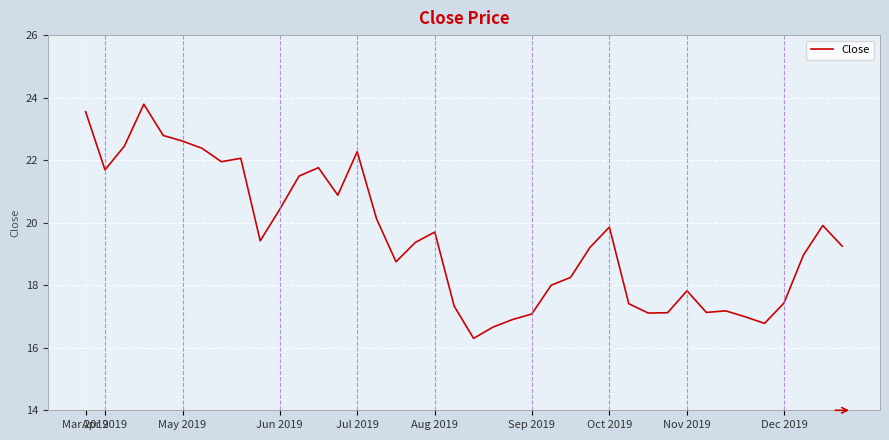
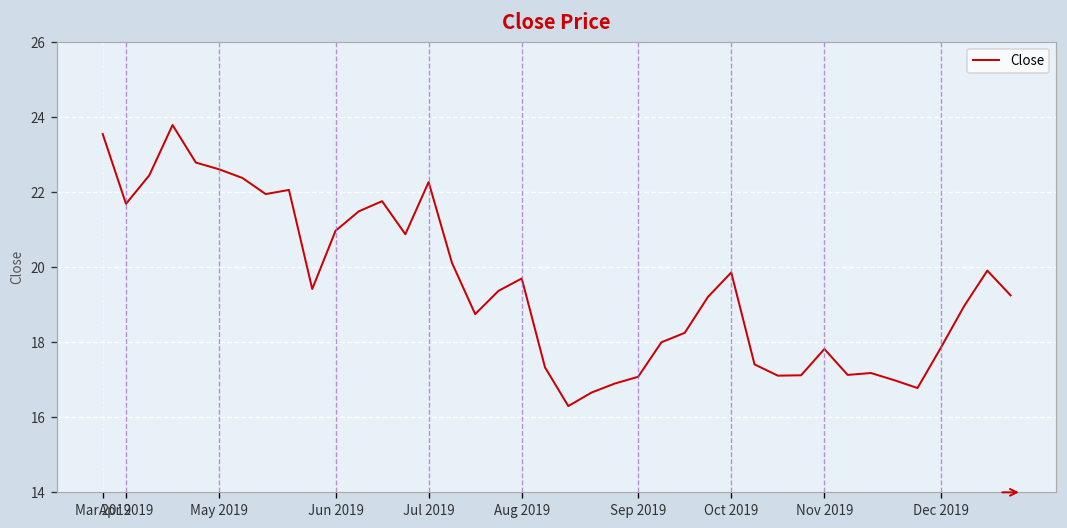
Jun 2019: 20.4 -> 21.0
Dec 2019: 17.4 -> 17.9
